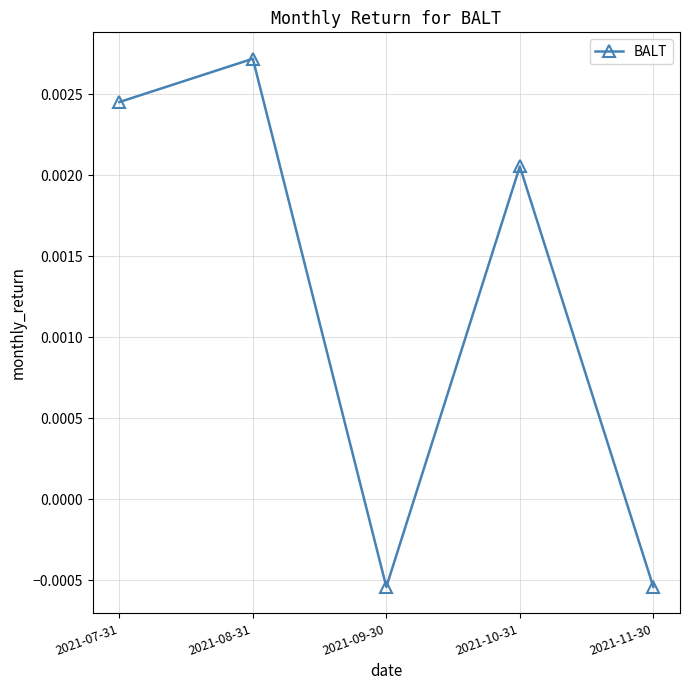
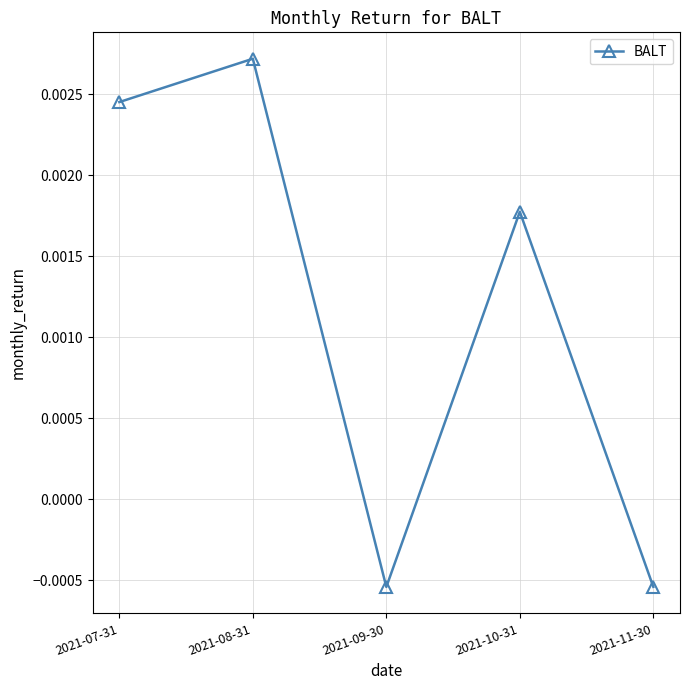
2021-10-31: 0.00205 -> 0.00177
